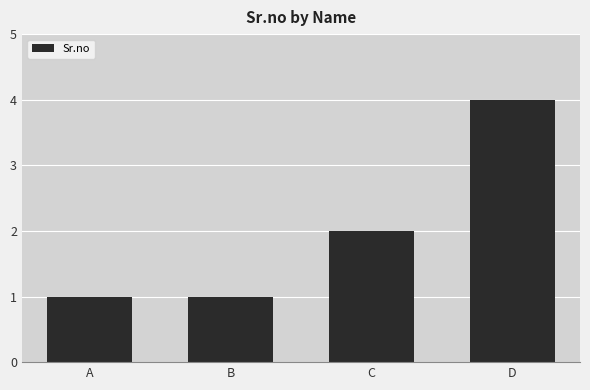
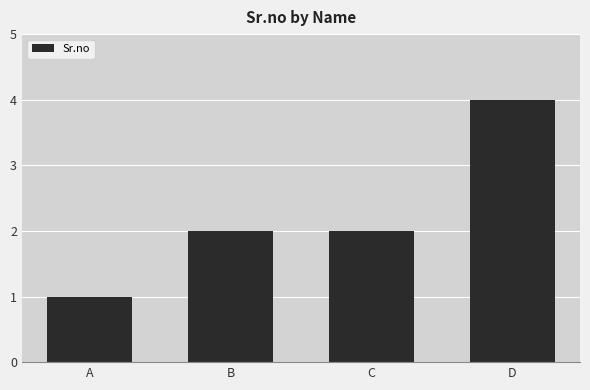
B: 1 -> 2
